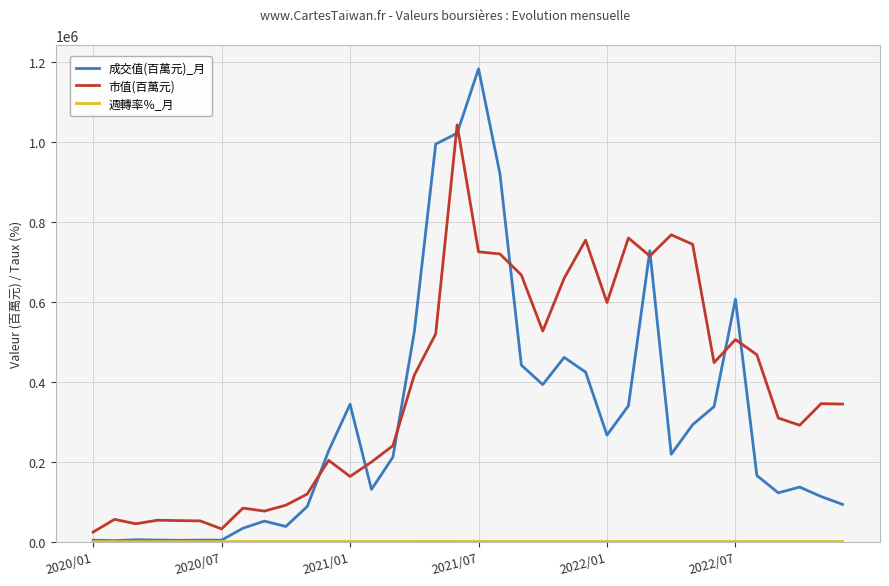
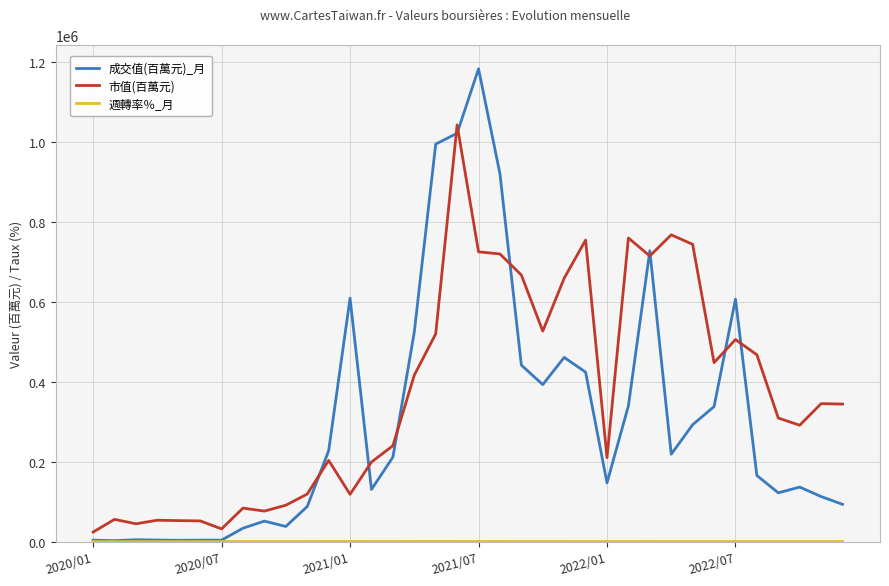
成交值(百萬元)_月, 2021/01: 340000 -> 610000
市值(百萬元), 2021/01: 160000 -> 120000
成交值(百萬元)_月, 2022/01: 270000 -> 150000
市值(百萬元), 2022/01: 600000 -> 210000
